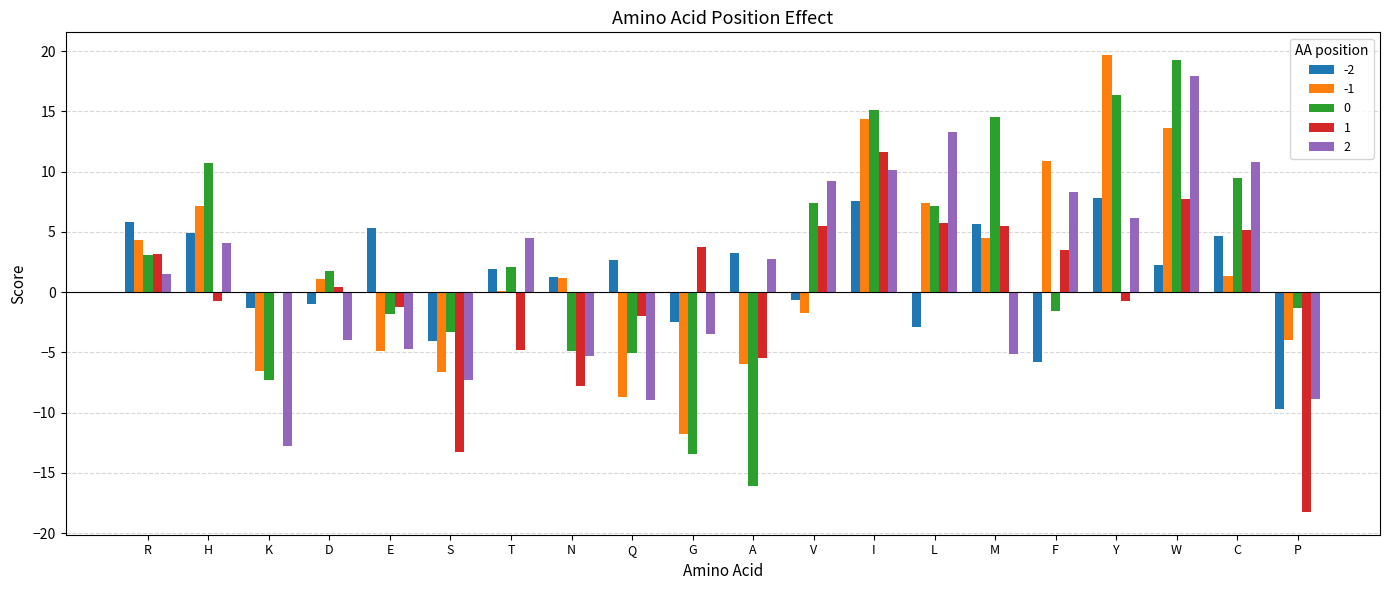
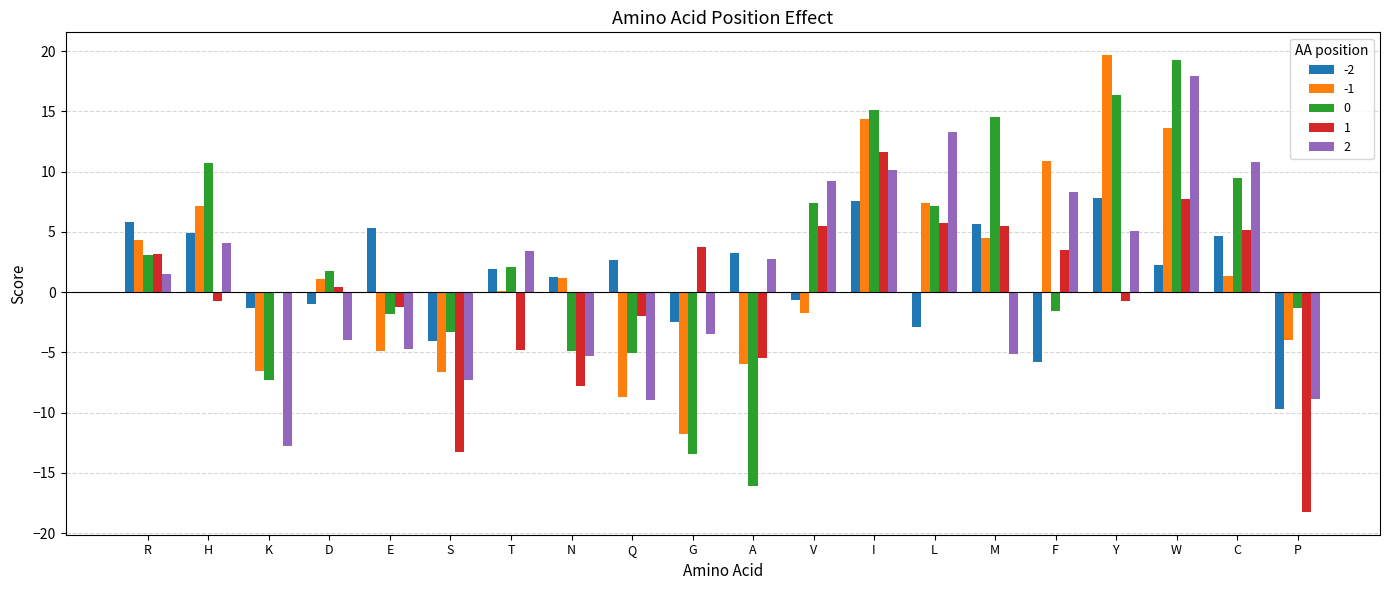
2, T: 4.5 -> 3.4
2, Y: 6.1 -> 5.1
